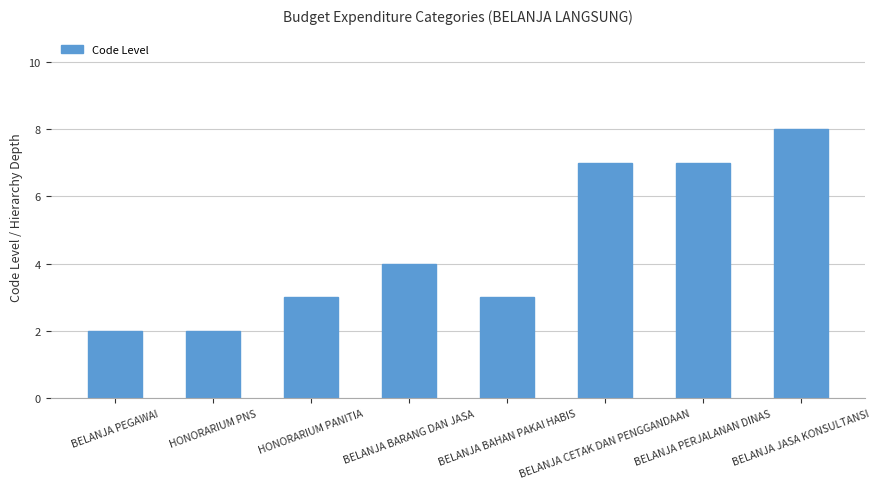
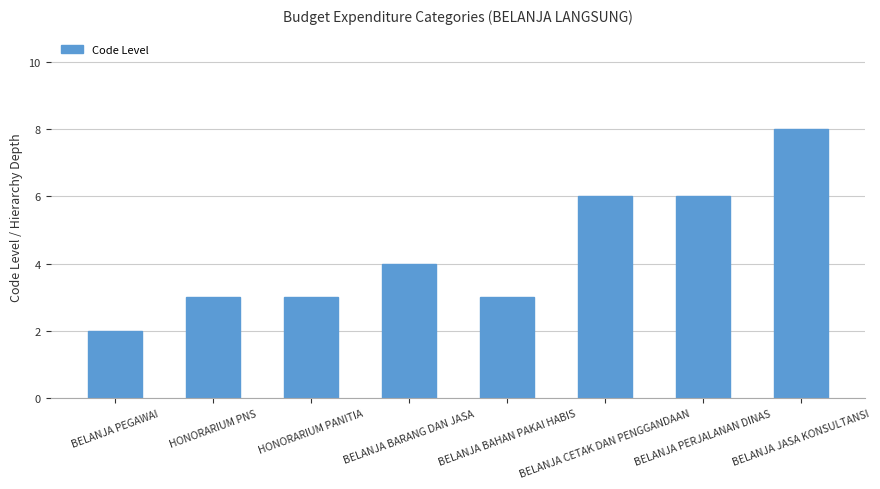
HONORARIUM PNS: 2 -> 3
BELANJA CETAK DAN PENGGANDAAN: 7 -> 6
BELANJA PERJALANAN DINAS: 7 -> 6
